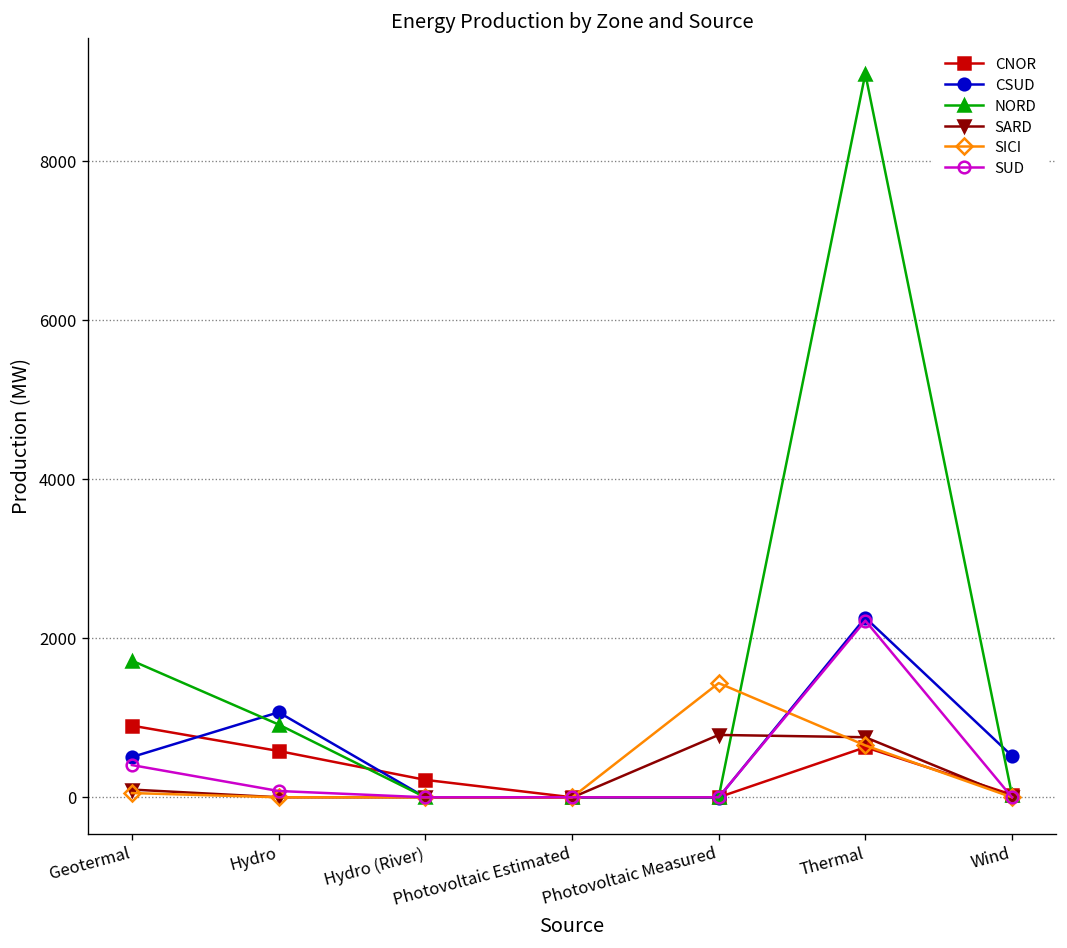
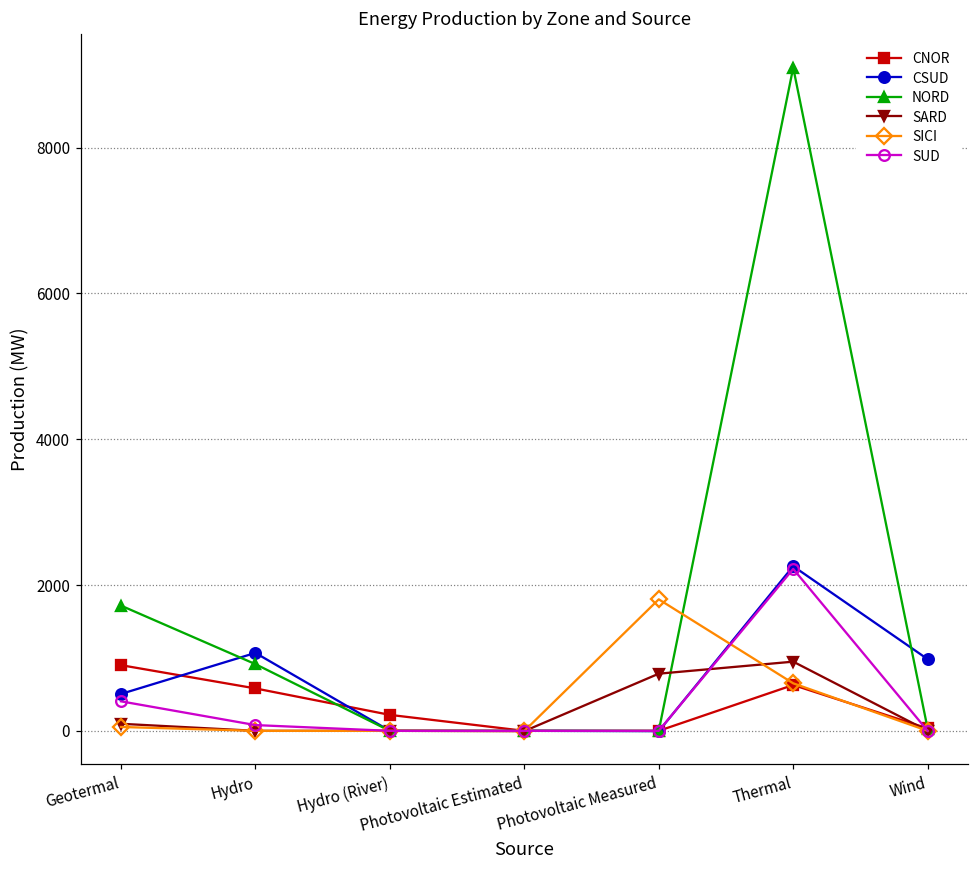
SICI, Photovoltaic Measured: 1400 -> 1800
SARD, Thermal: 800 -> 900
CSUD, Wind: 500 -> 1000
